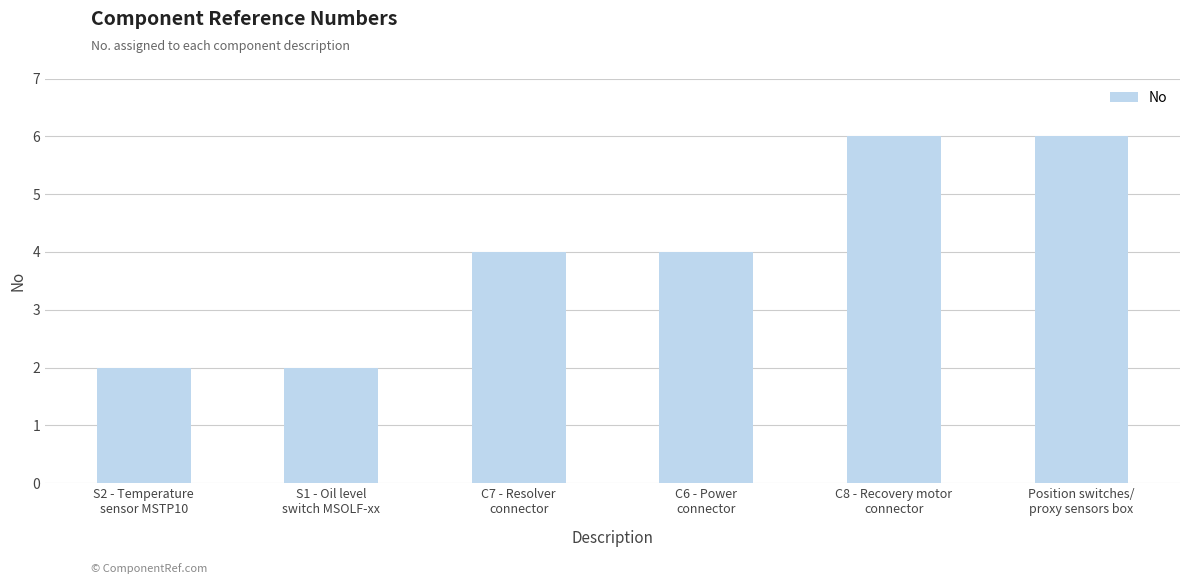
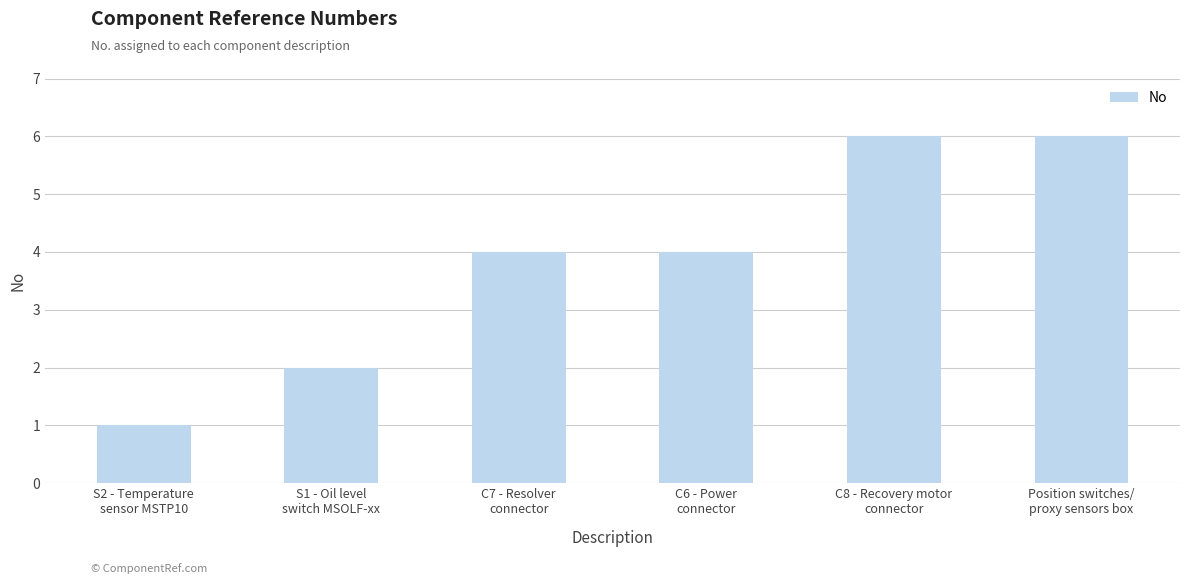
S2 - Temperature sensor MSTP10: 2 -> 1
